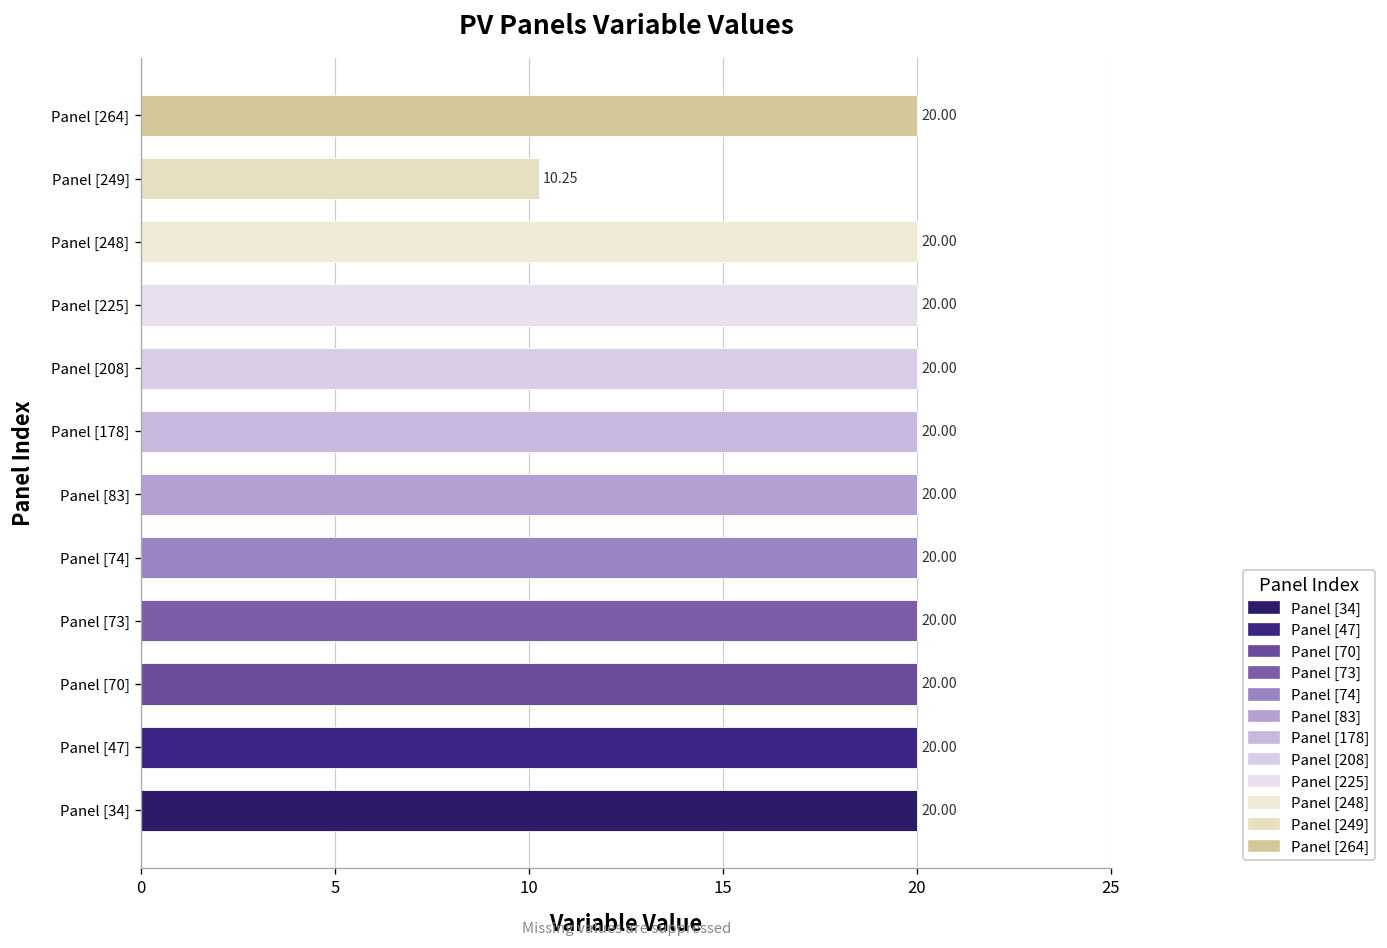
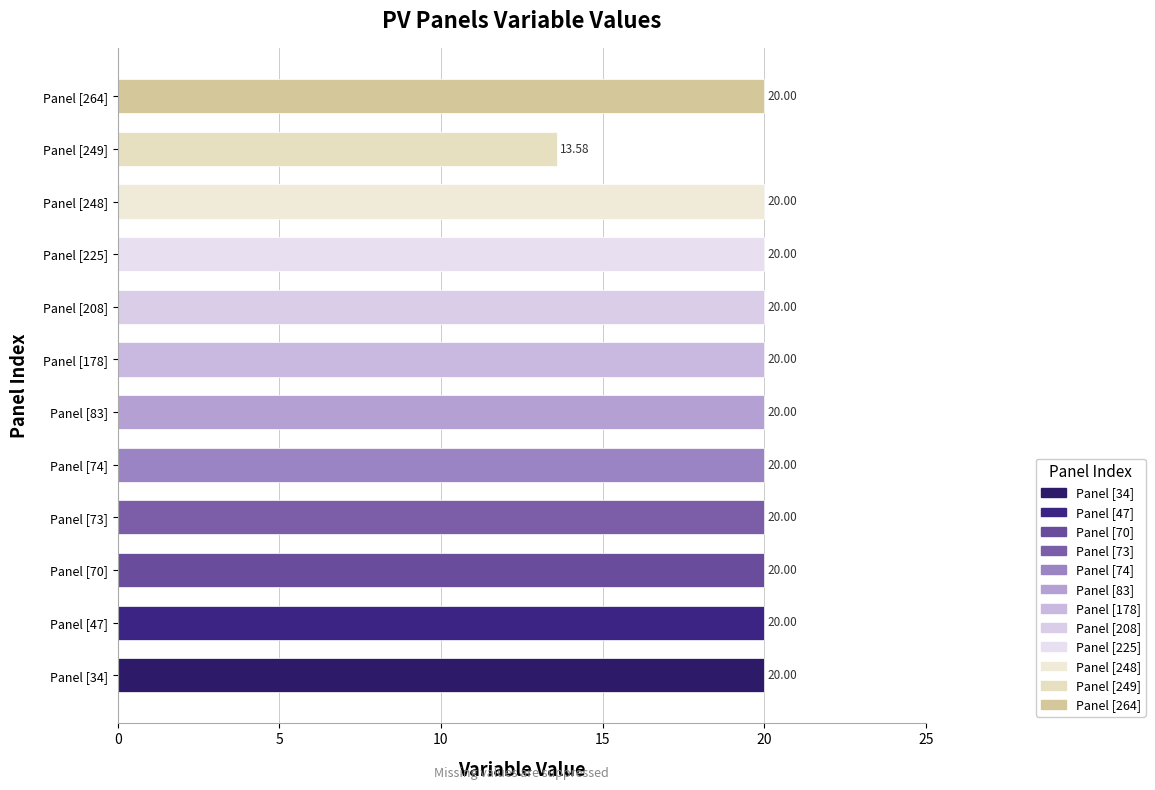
Panel [249]: 10.25 -> 13.58
